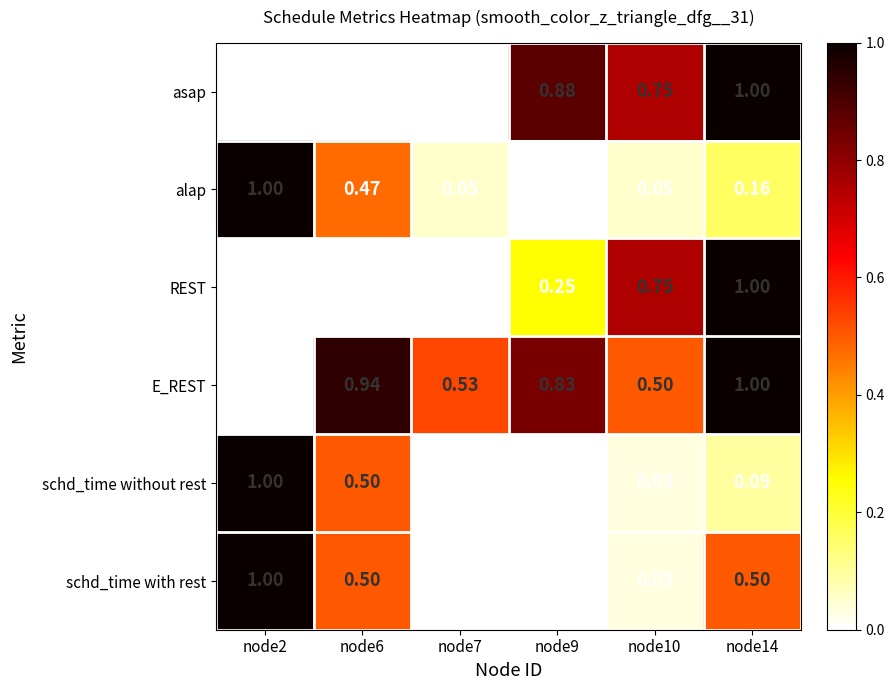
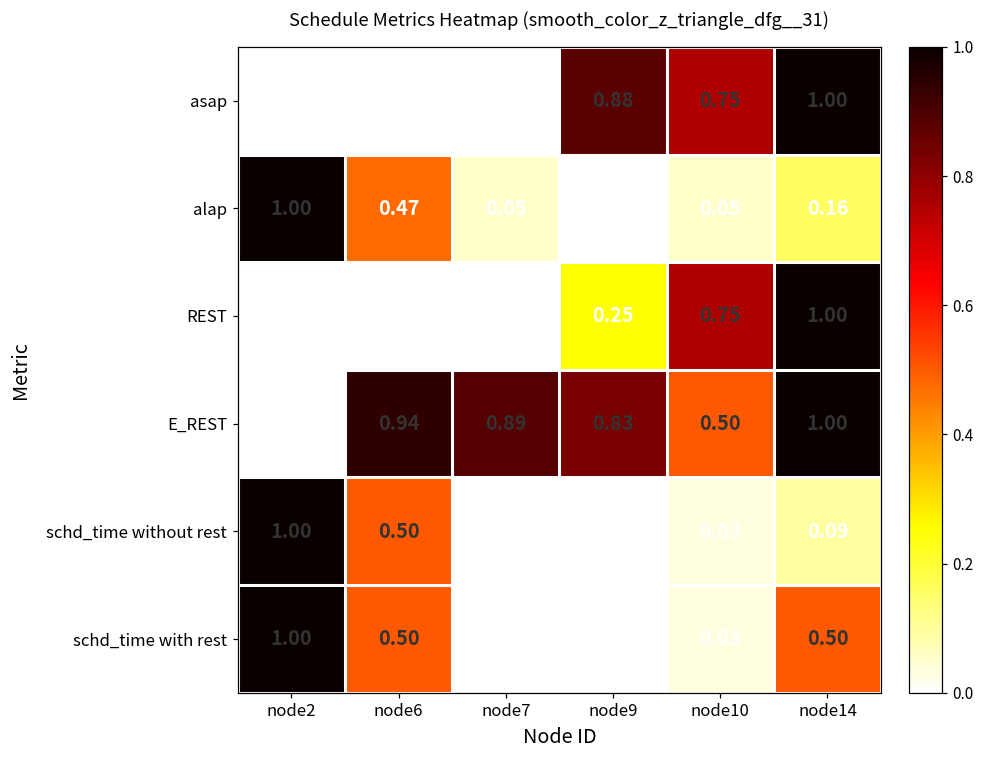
E_REST, node7: 0.53 -> 0.89
